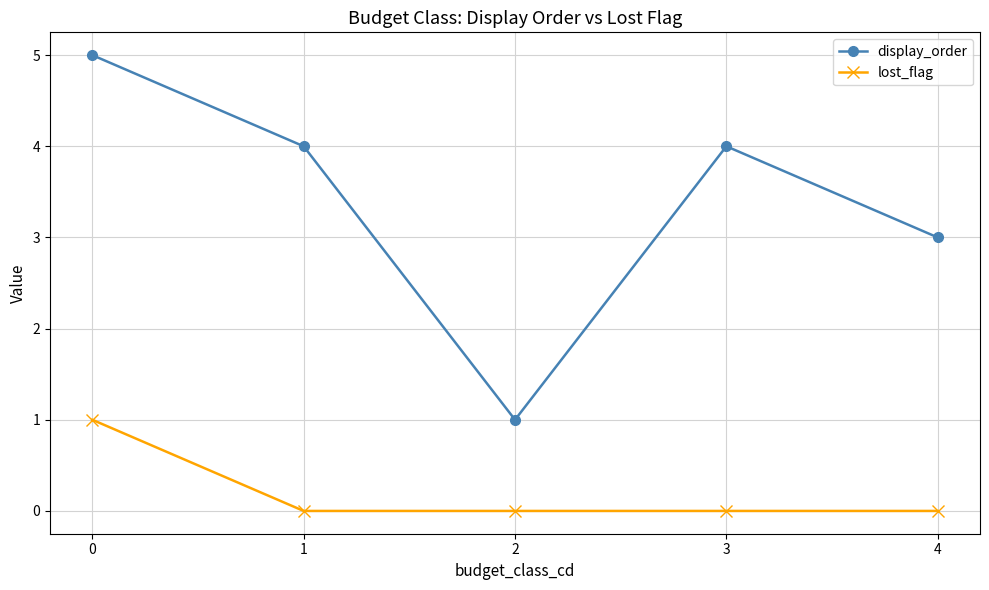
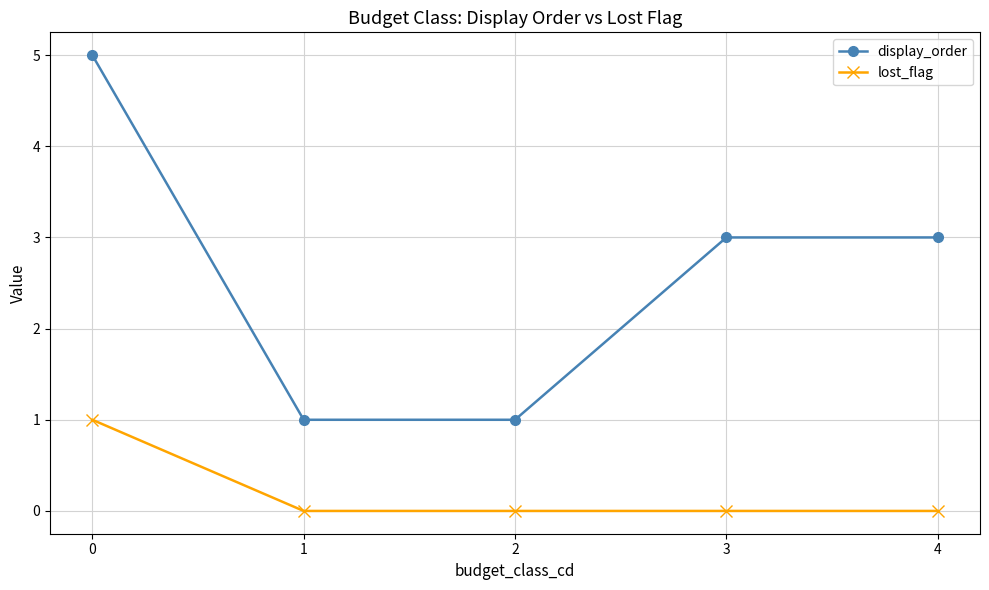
display_order, 1: 4 -> 1
display_order, 3: 4 -> 3
